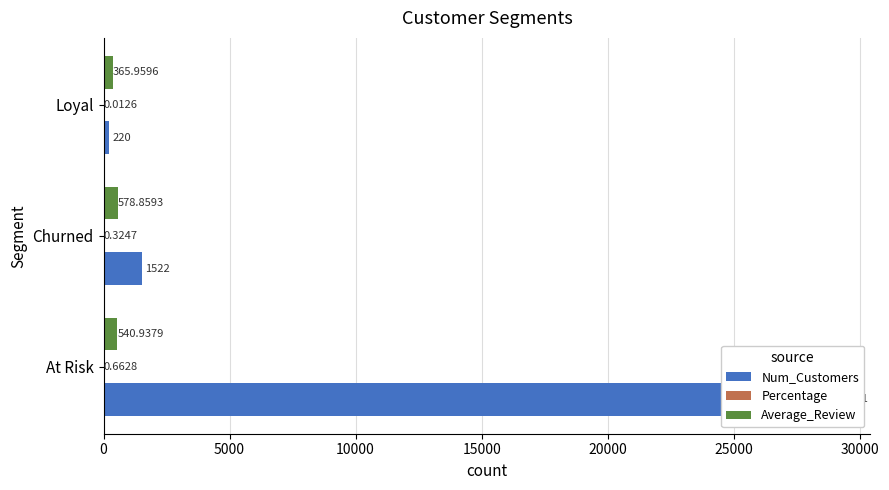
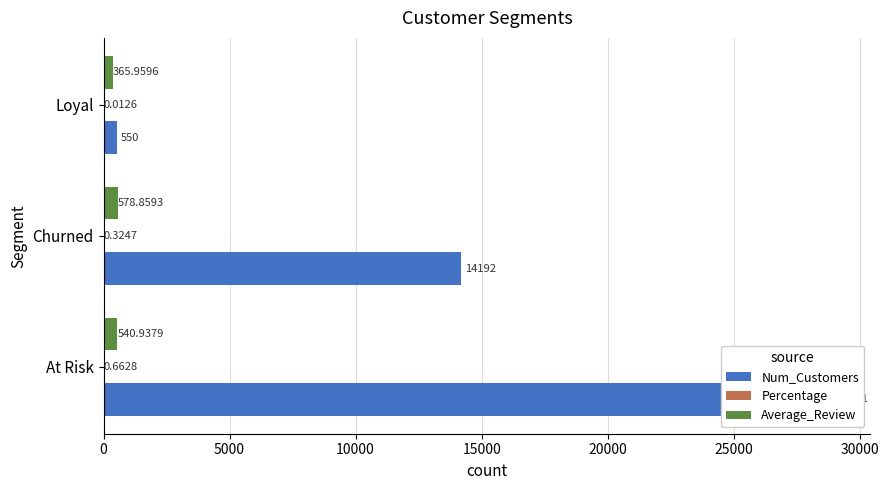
Num_Customers, Loyal: 220 -> 550
Num_Customers, Churned: 1522 -> 14192
